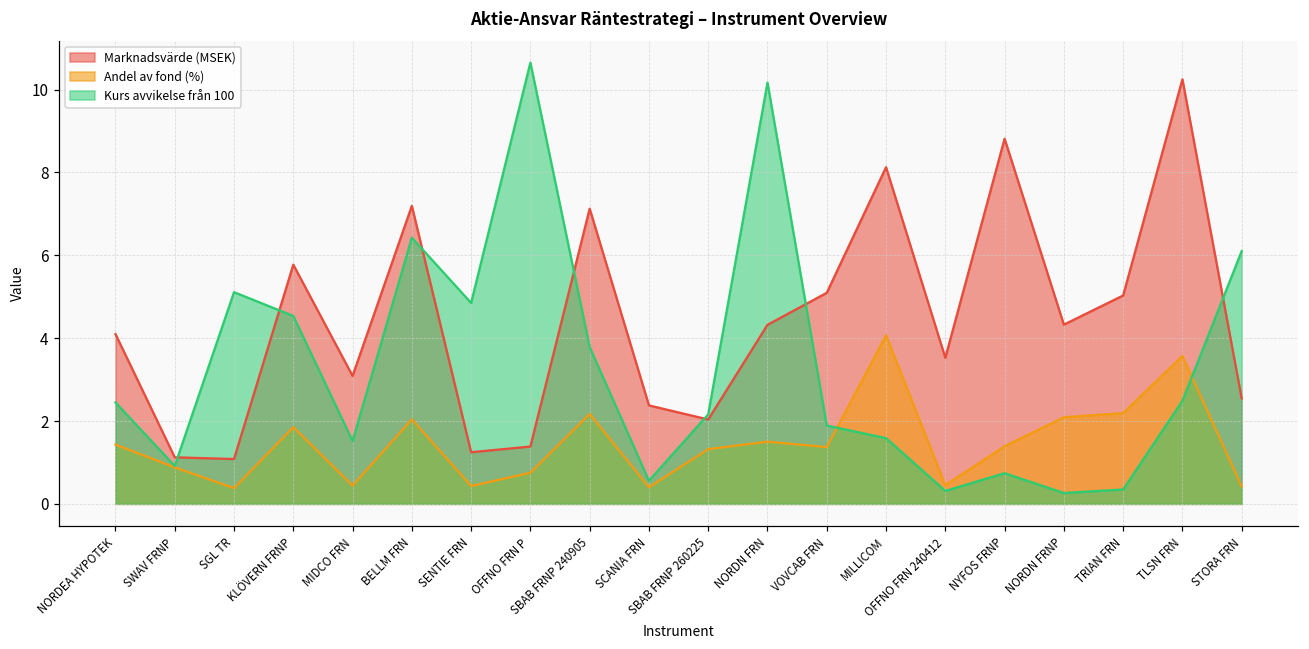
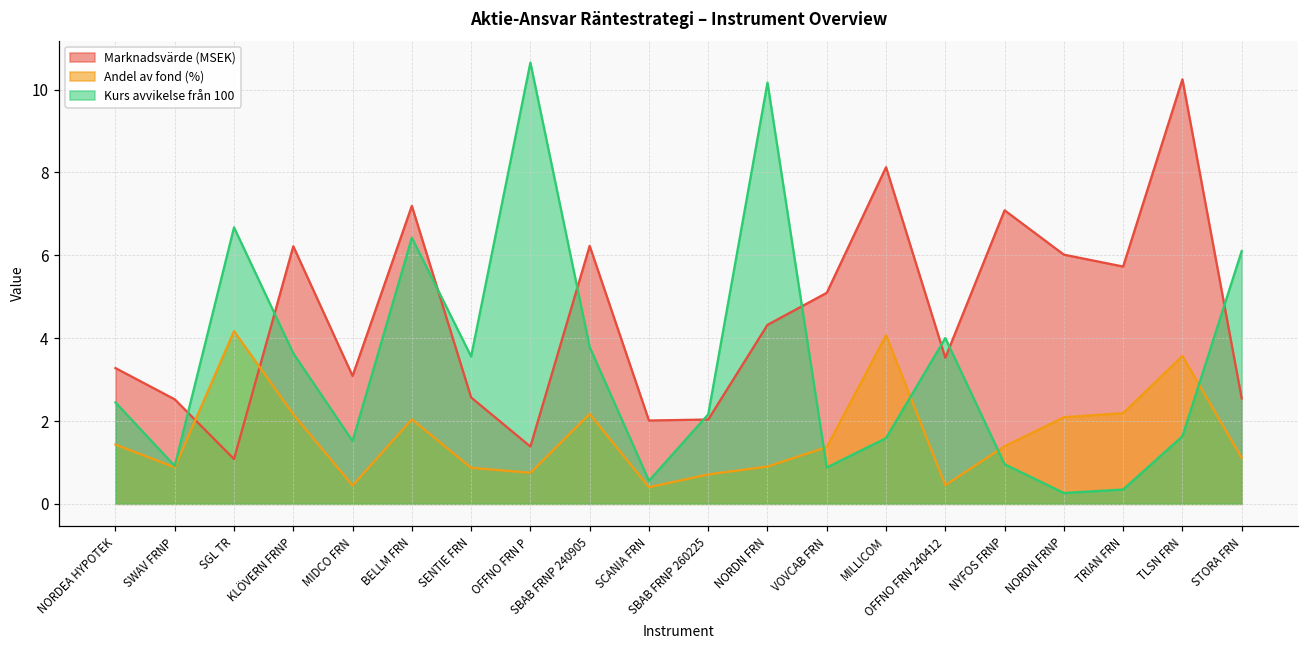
Marknadsvärde (MSEK), NORDEA HYPOTEK: 4.1 -> 3.3
Marknadsvärde (MSEK), SWAV FRNP: 1.1 -> 2.5
Andel av fond (%), SGL TR: 0.4 -> 4.2
Kurs avvikelse från 100, SGL TR: 5.1 -> 6.7
Marknadsvärde (MSEK), KLÖVERN FRNP: 5.8 -> 6.2
Andel av fond (%), KLÖVERN FRNP: 1.9 -> 2.2
Kurs avvikelse från 100, KLÖVERN FRNP: 4.5 -> 3.6
Marknadsvärde (MSEK), SENTIE FRN: 1.2 -> 2.6
Andel av fond (%), SENTIE FRN: 0.4 -> 0.9
Kurs avvikelse från 100, SENTIE FRN: 4.9 -> 3.6
Marknadsvärde (MSEK), SBAB FRNP 240905: 7.1 -> 6.2
Marknadsvärde (MSEK), SCANIA FRN: 2.4 -> 2.0
Andel av fond (%), SBAB FRNP 260225: 1.3 -> 0.7
Andel av fond (%), NORDN FRN: 1.5 -> 0.9
Kurs avvikelse från 100, VOVCAB FRN: 1.9 -> 0.9
Kurs avvikelse från 100, OFFNO FRN 240412: 0.3 -> 4.0
Marknadsvärde (MSEK), NYFOS FRNP: 8.8 -> 7.1
Kurs avvikelse från 100, NYFOS FRNP: 0.7 -> 1.0
Marknadsvärde (MSEK), NORDN FRNP: 4.3 -> 6.0
Marknadsvärde (MSEK), TRIAN FRN: 5.0 -> 5.7
Kurs avvikelse från 100, TLSN FRN: 2.5 -> 1.6
Andel av fond (%), STORA FRN: 0.4 -> 1.1
